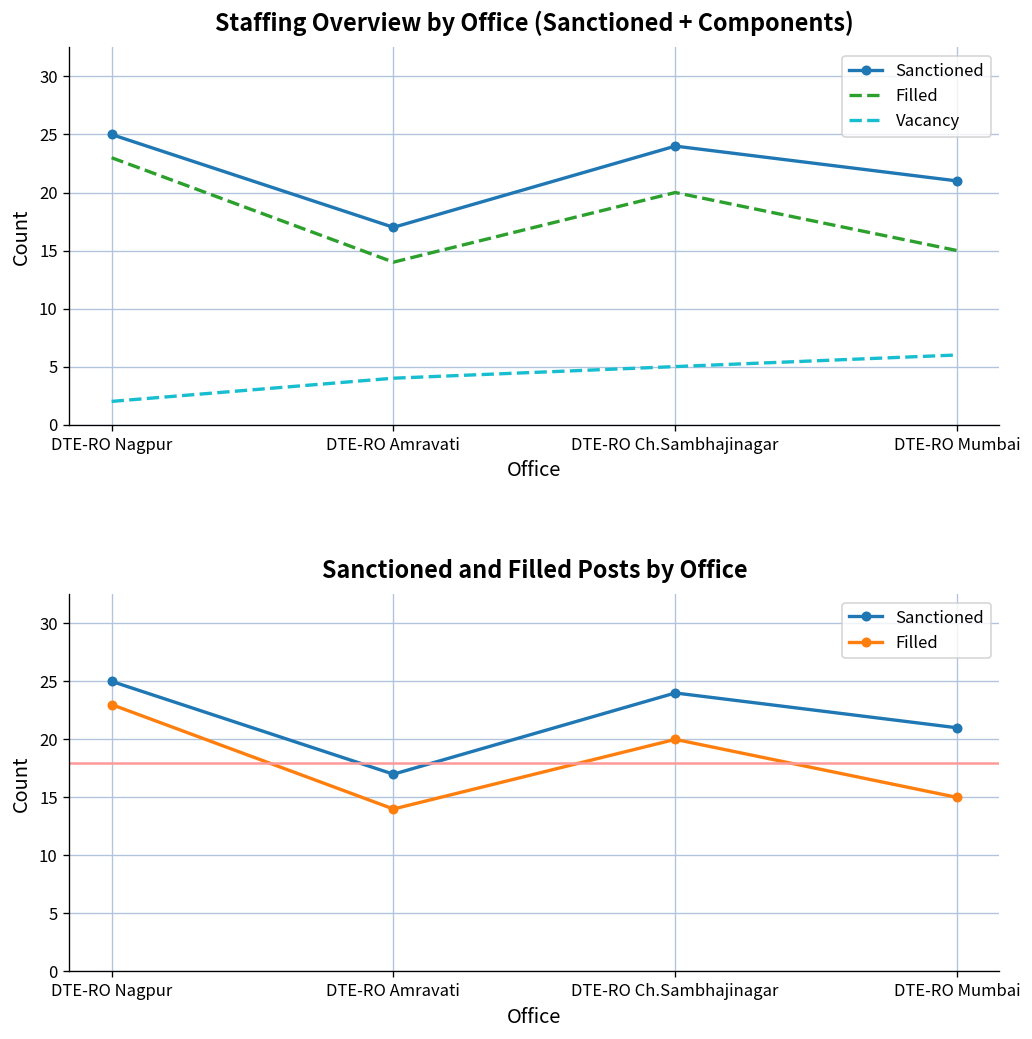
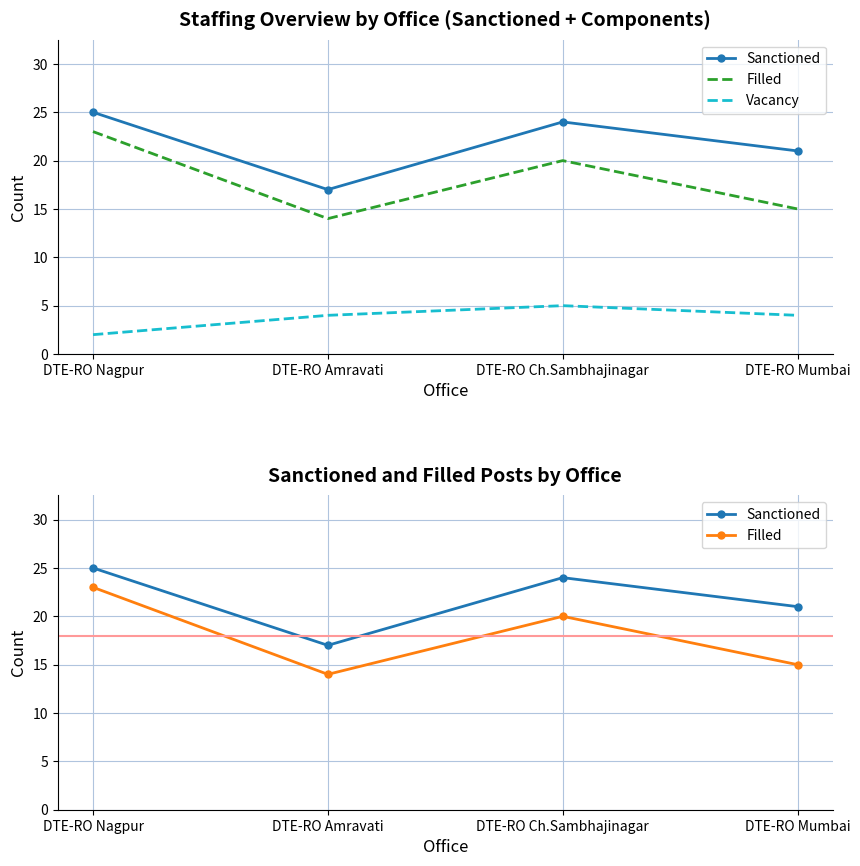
Staffing Overview by Office (Sanctioned + Components), Vacancy, DTE-RO Mumbai: 6 -> 4
